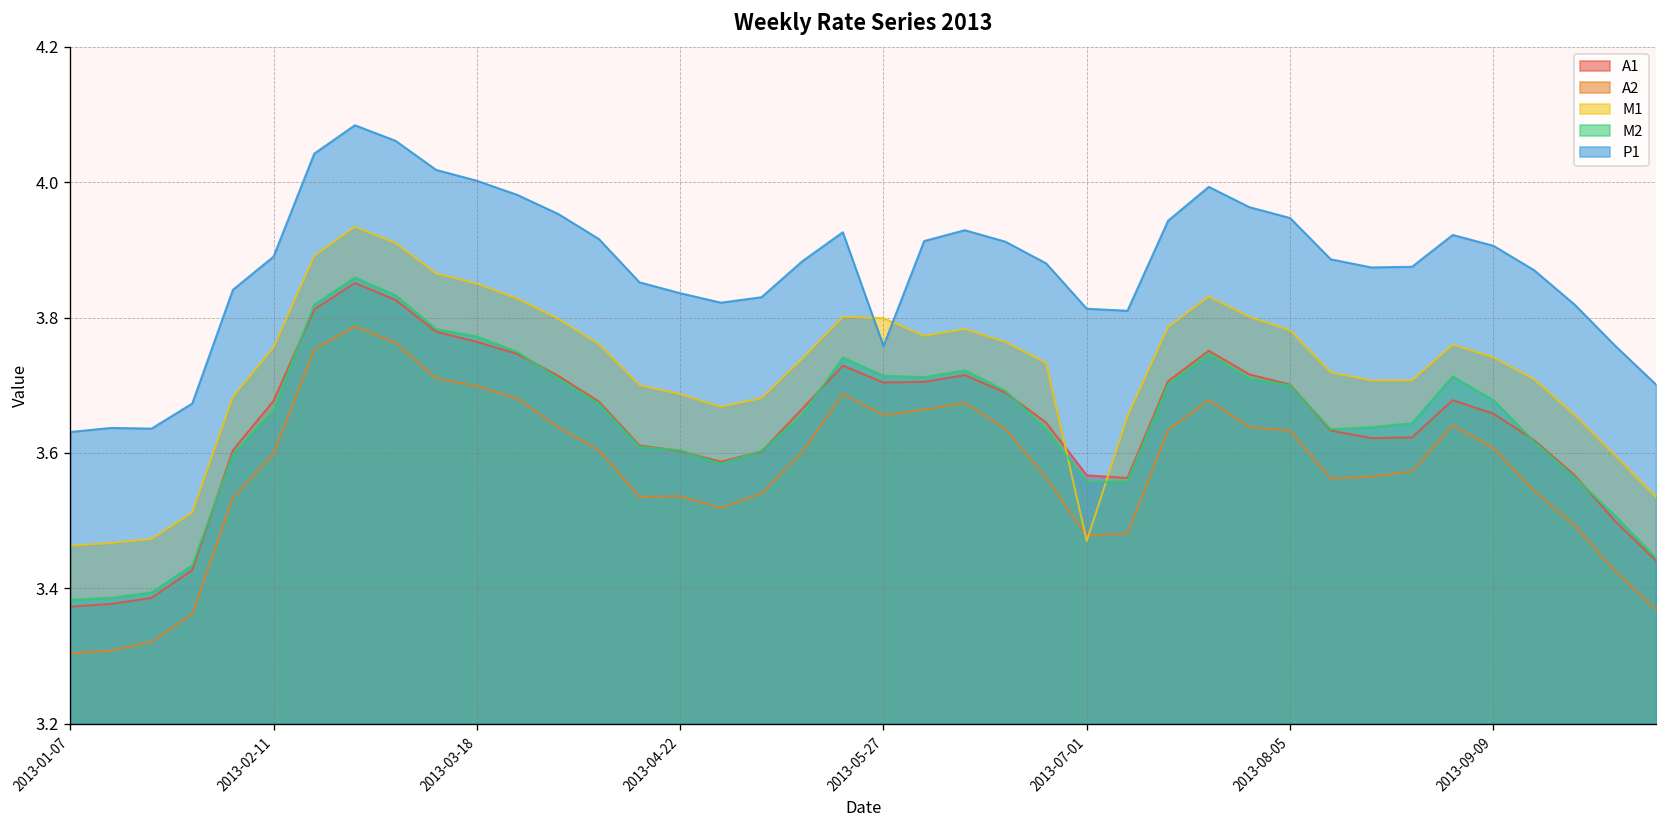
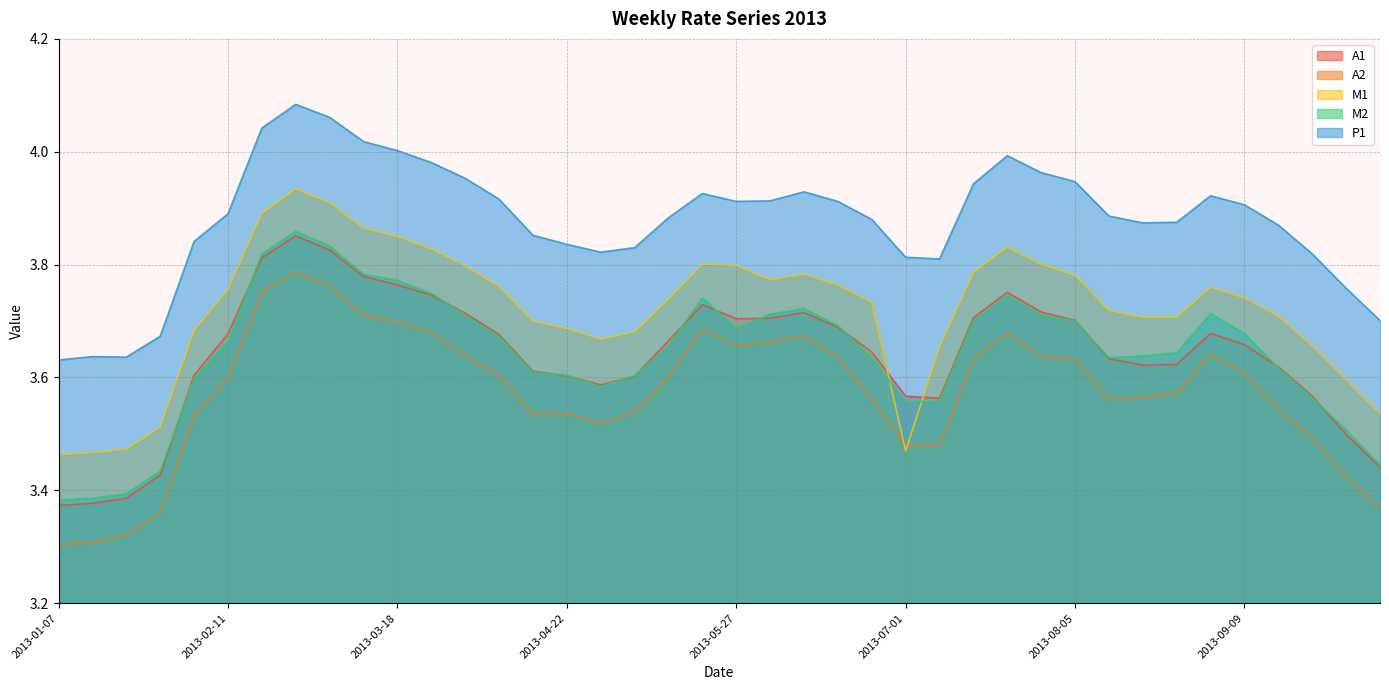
M2, 2013-05-27: 3.71 -> 3.69
P1, 2013-05-27: 3.76 -> 3.91
